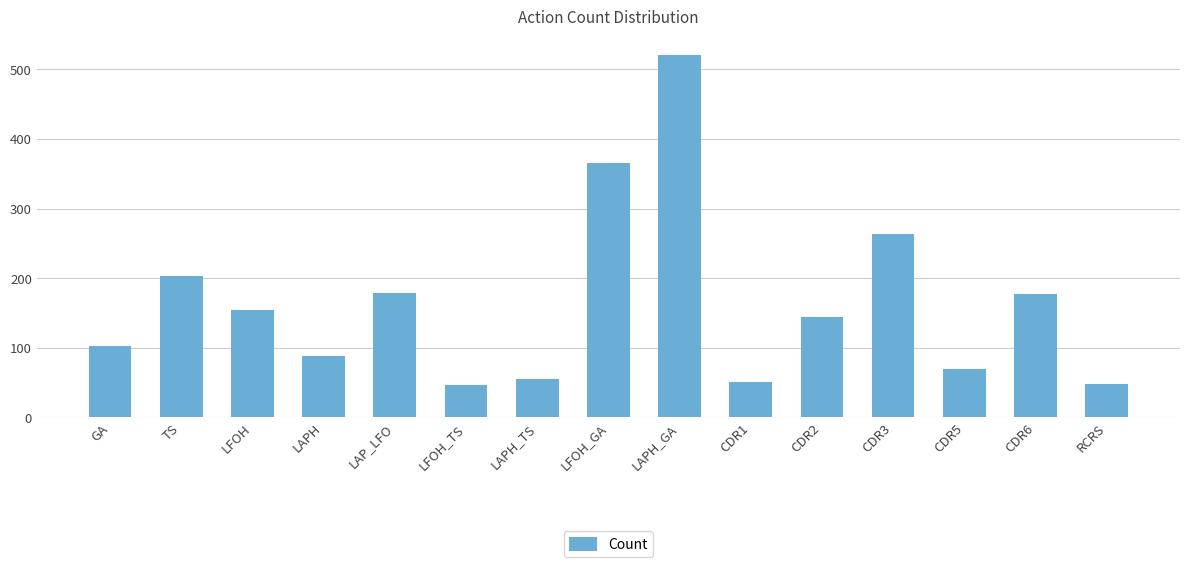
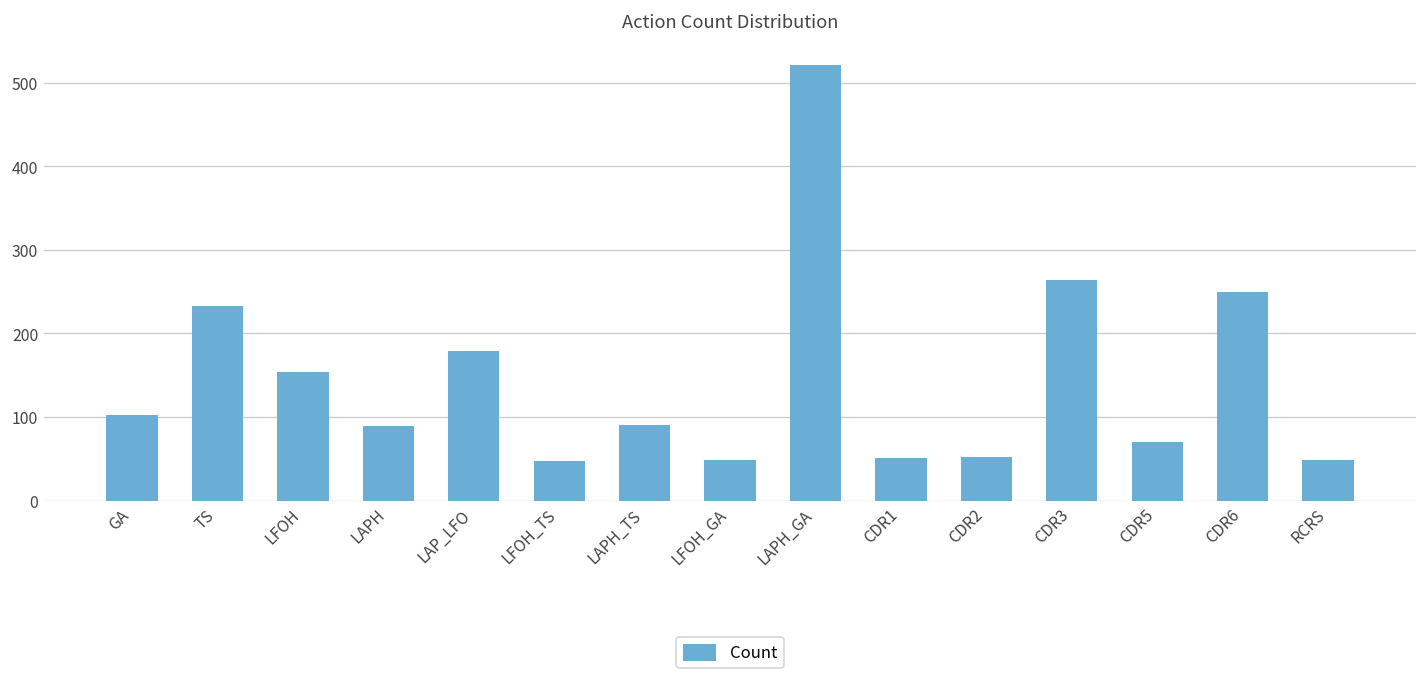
TS: 200 -> 230
LAPH_TS: 60 -> 90
LFOH_GA: 370 -> 50
CDR2: 150 -> 50
CDR6: 180 -> 250
